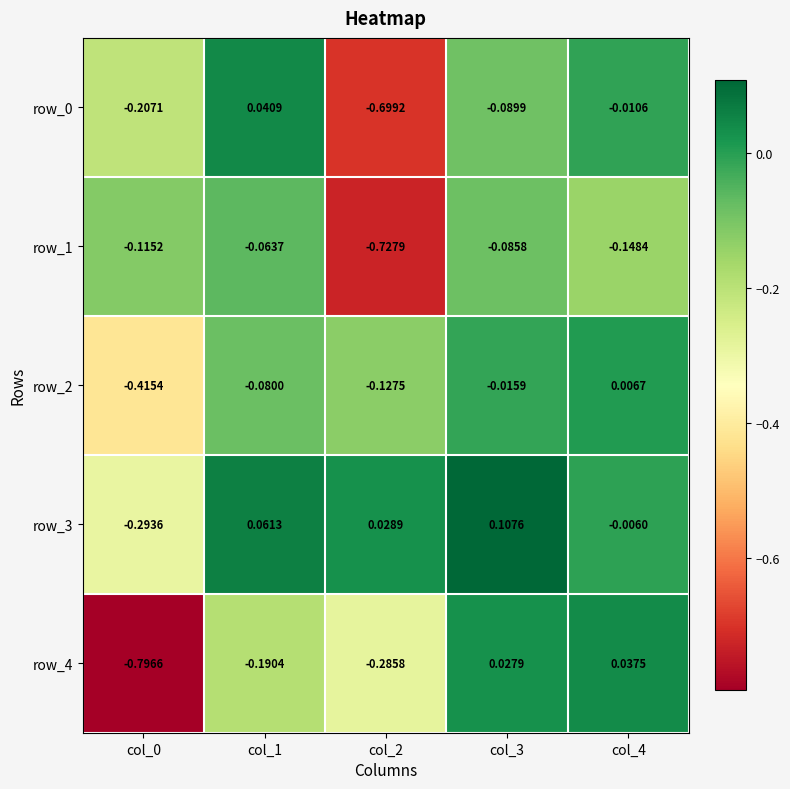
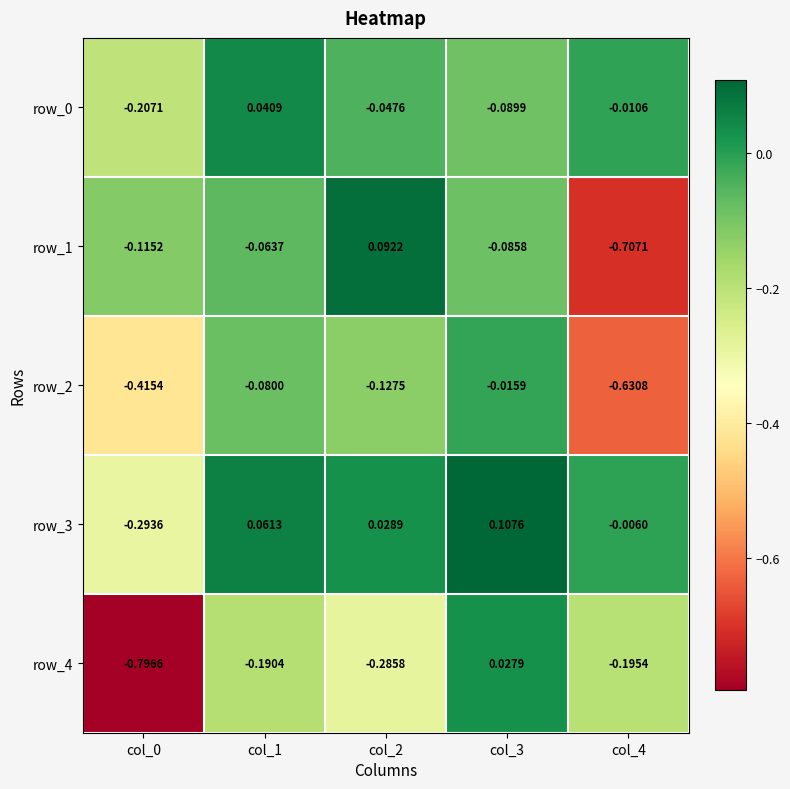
row_0, col_2: -0.6992 -> -0.0476
row_1, col_2: -0.7279 -> 0.0922
row_1, col_4: -0.1484 -> -0.7071
row_2, col_4: 0.0067 -> -0.6308
row_4, col_4: 0.0375 -> -0.1954
